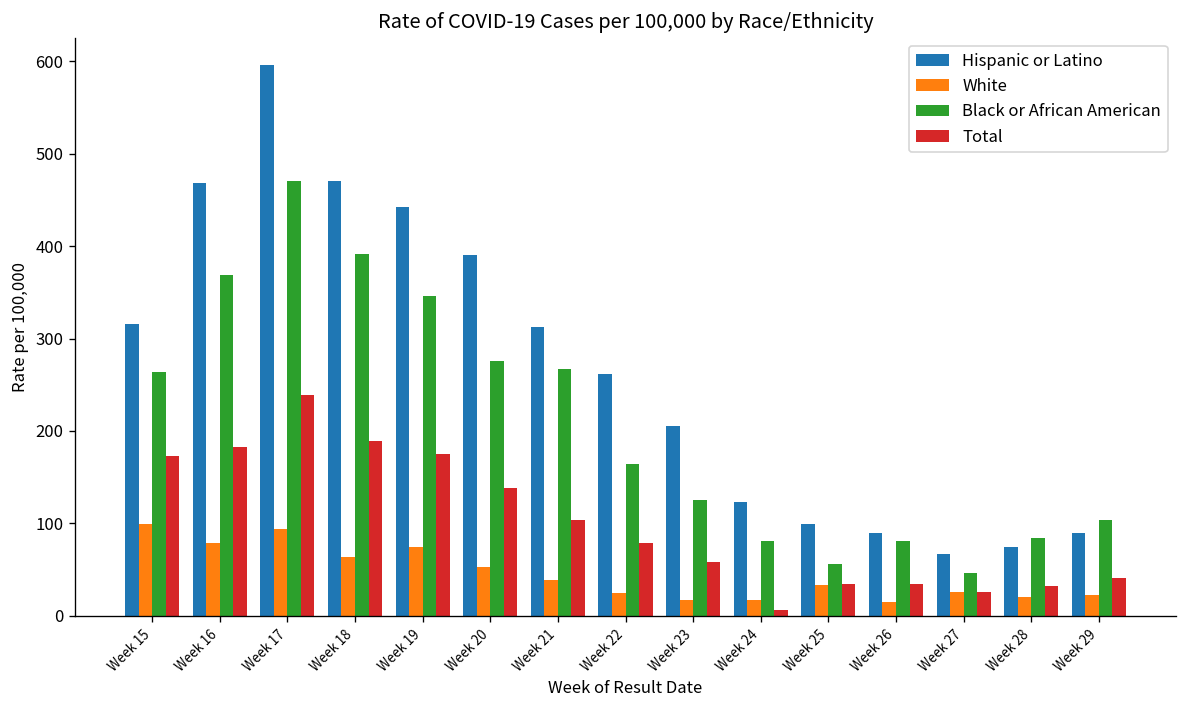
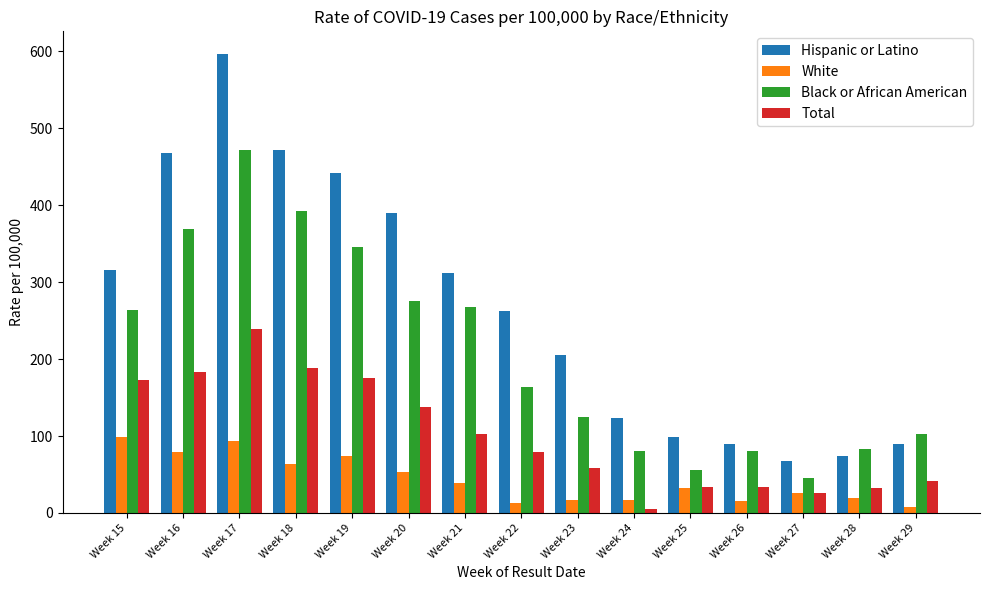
White, Week 22: 20 -> 10
White, Week 29: 20 -> 10
